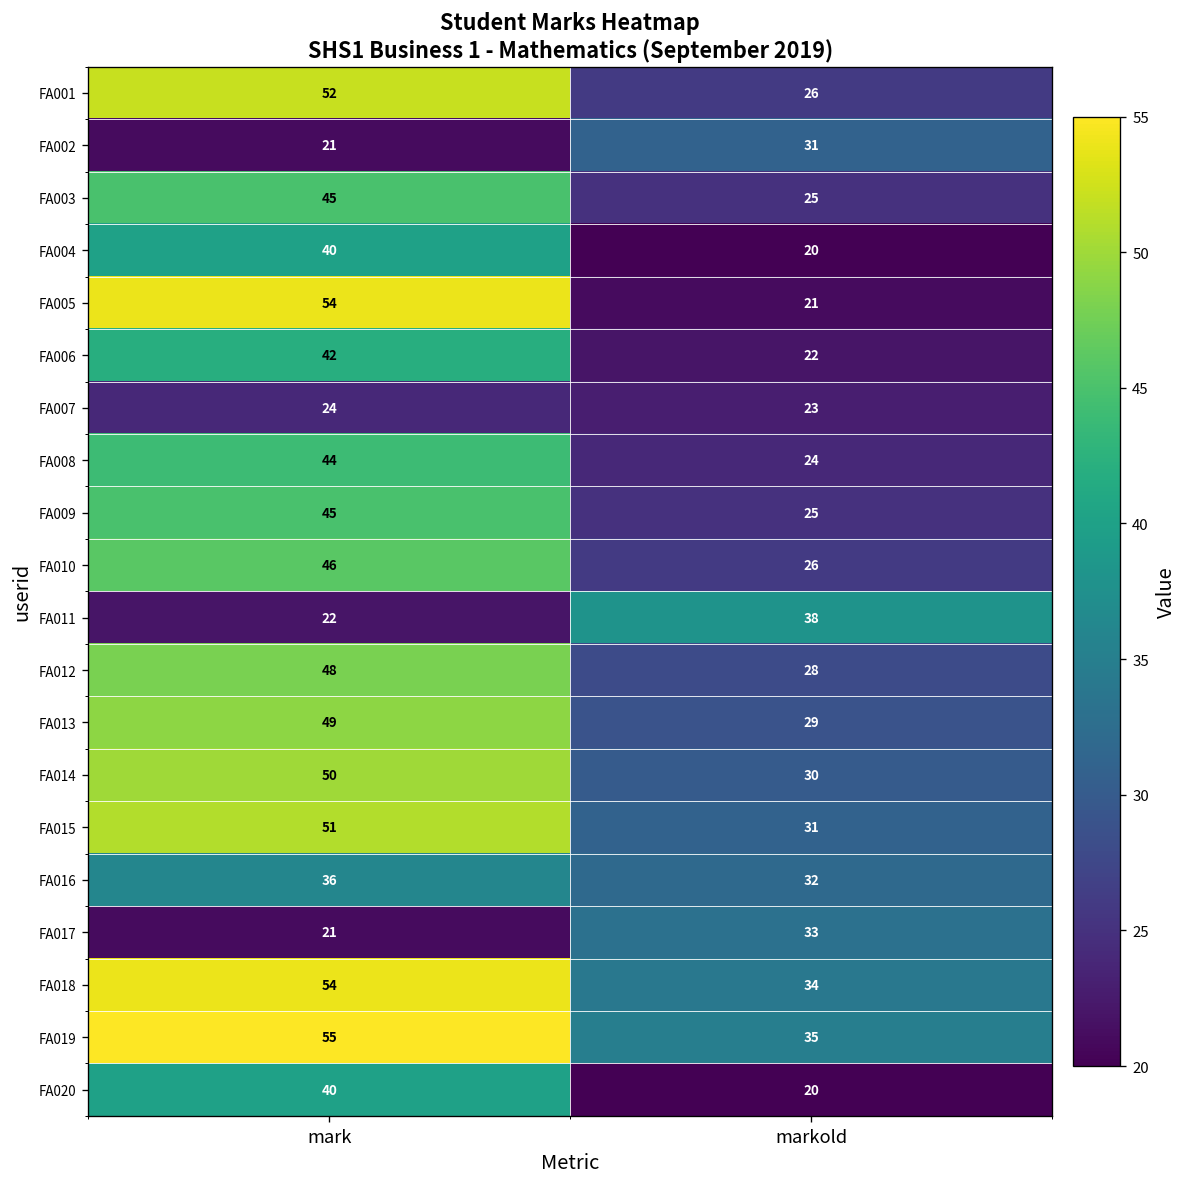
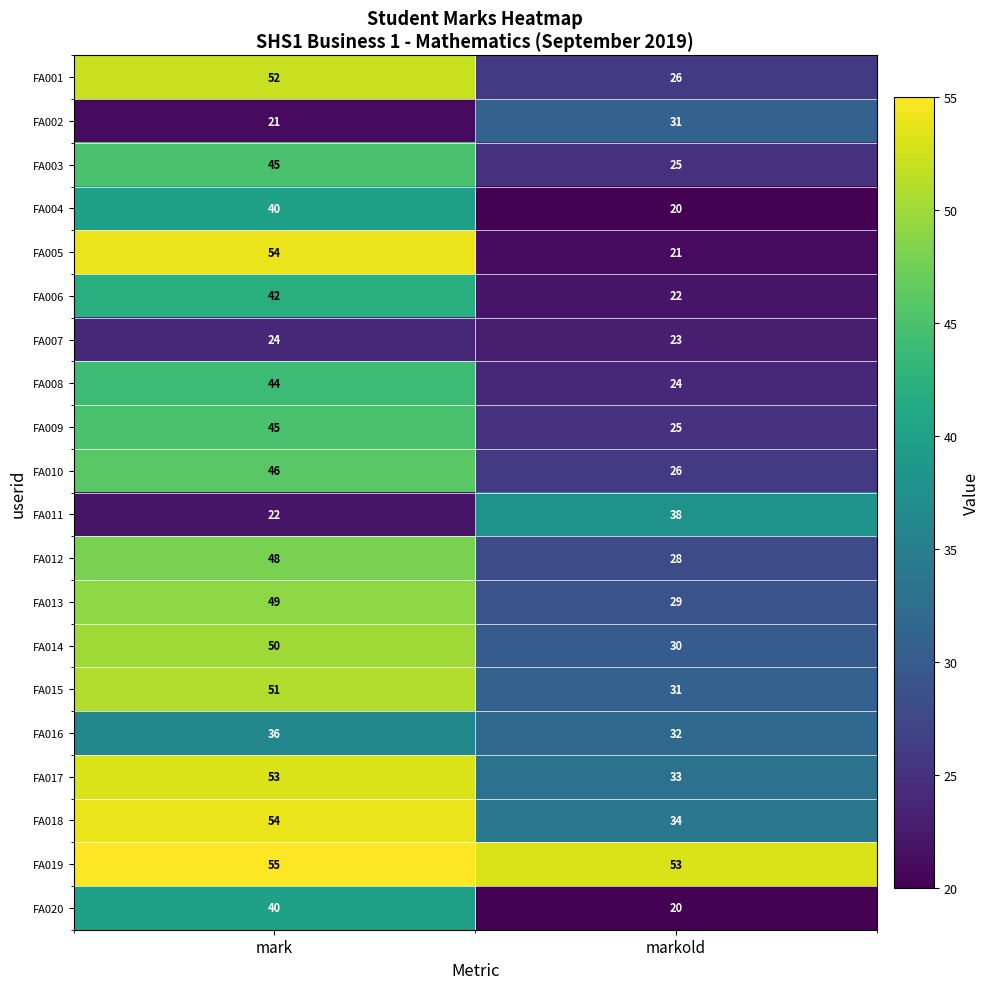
FA017, mark: 21 -> 53
FA019, markold: 35 -> 53
